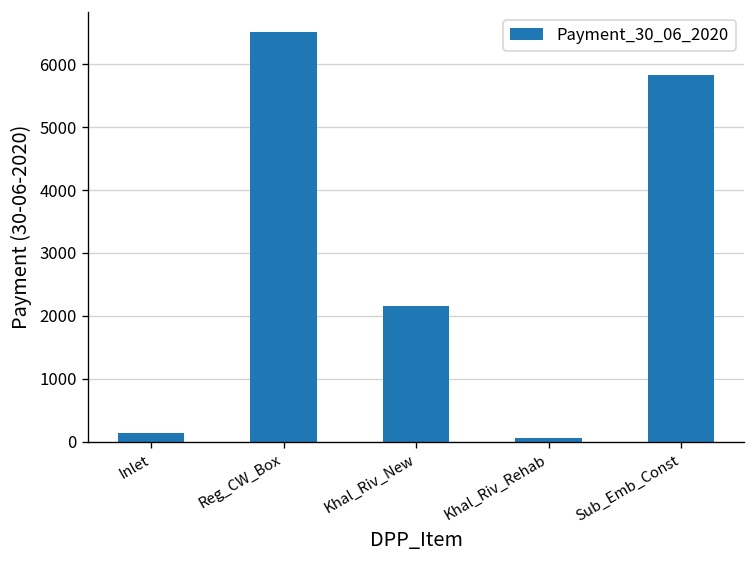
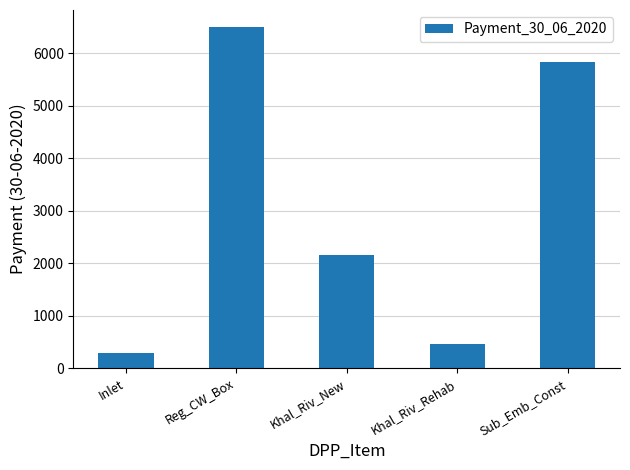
Inlet: 100 -> 300
Khal_Riv_Rehab: 100 -> 500
